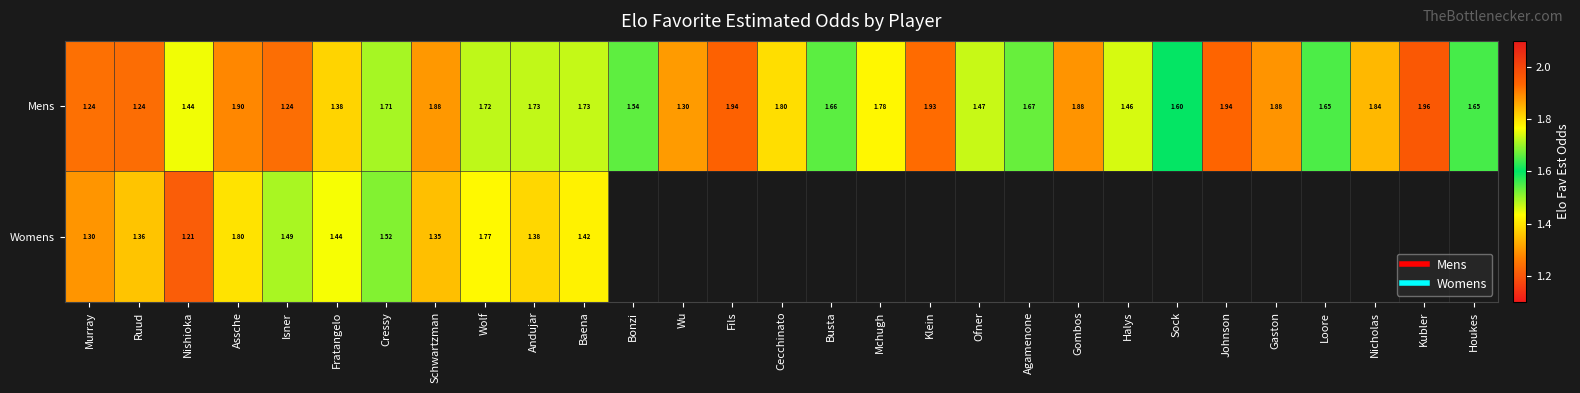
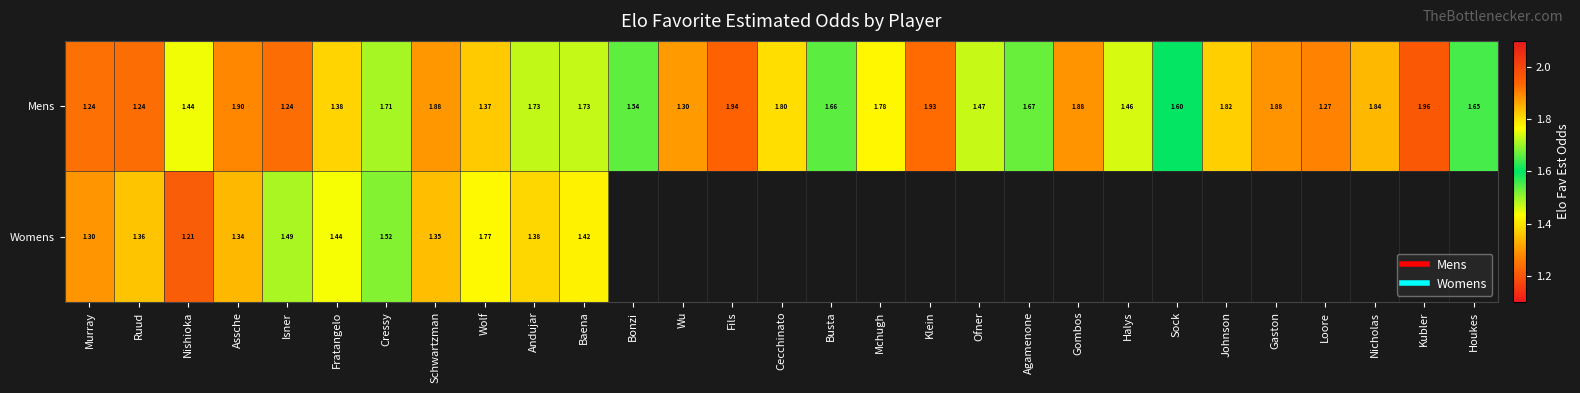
Mens, Wolf: 1.72 -> 1.37
Mens, Johnson: 1.94 -> 1.82
Mens, Loore: 1.65 -> 1.27
Womens, Assche: 1.80 -> 1.34
